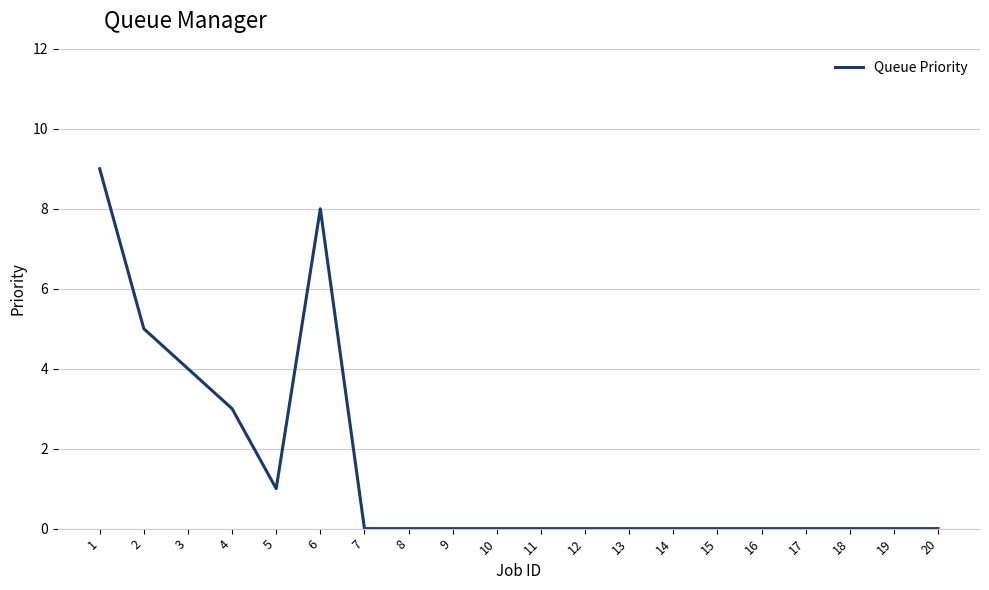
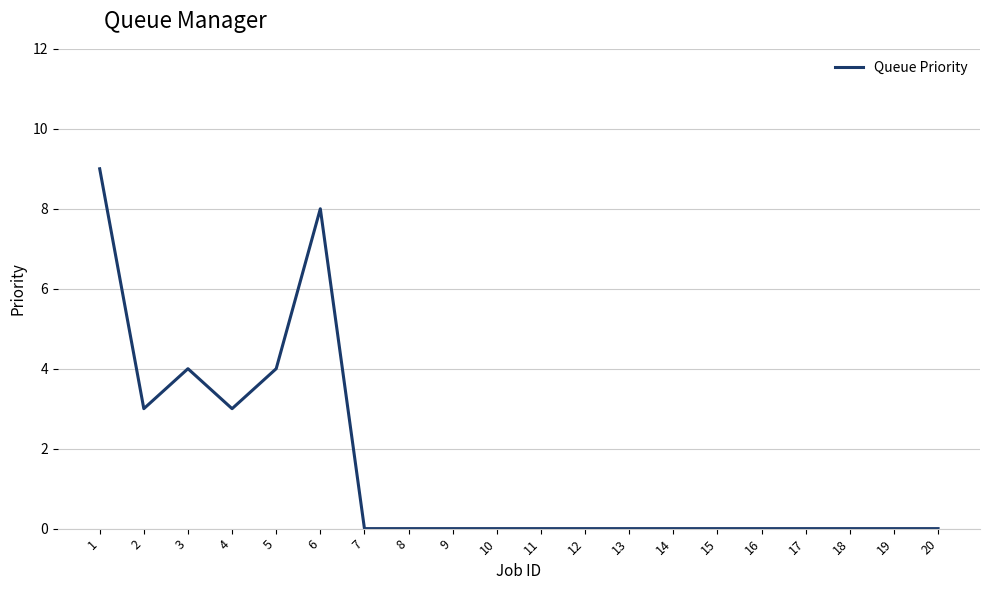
2: 5 -> 3
5: 1 -> 4
